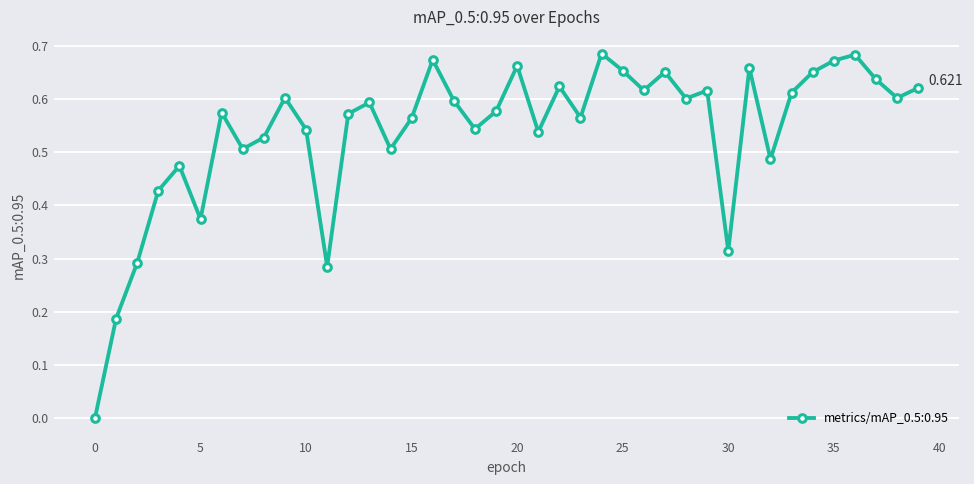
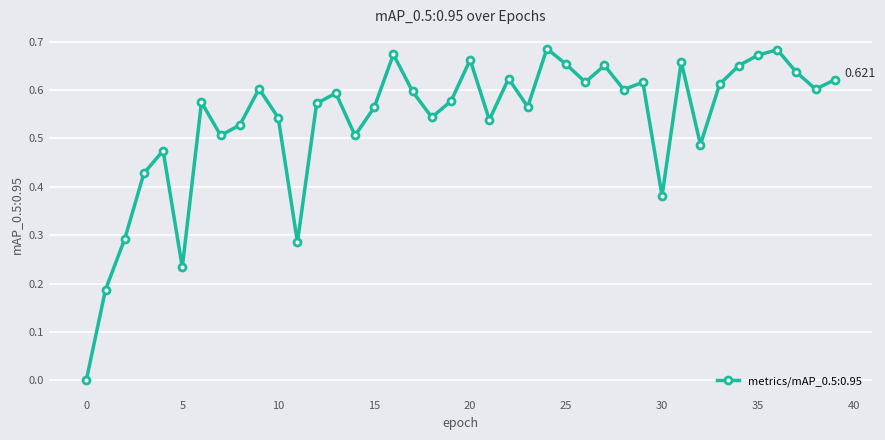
5: 0.37 -> 0.23
30: 0.31 -> 0.38
